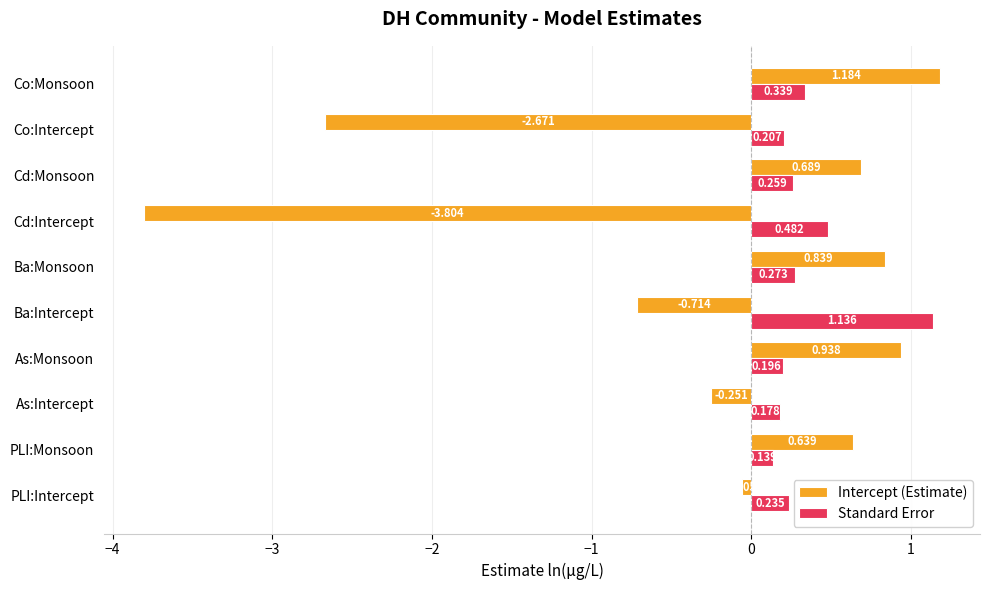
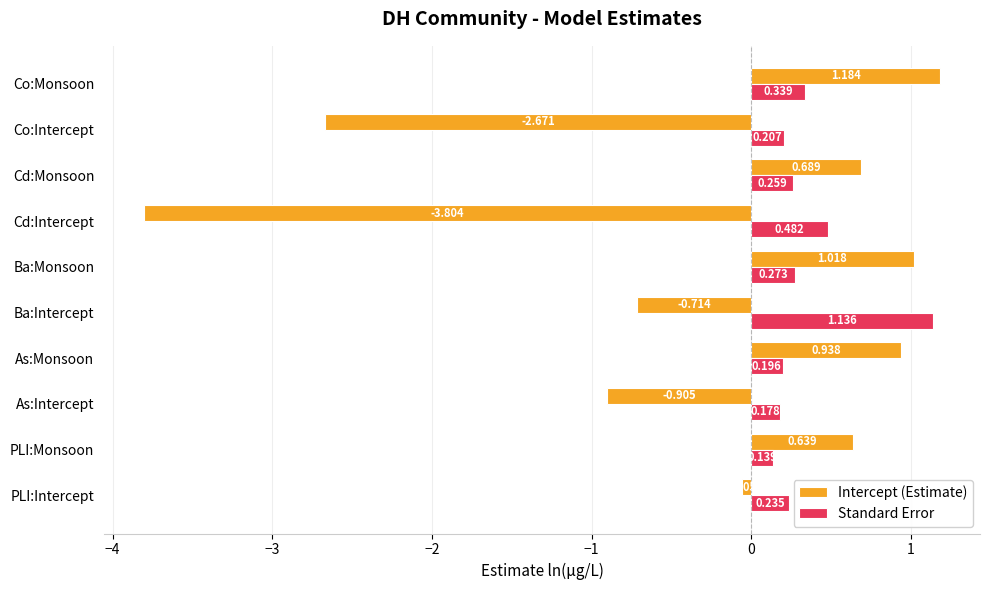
Intercept (Estimate), Ba:Monsoon: 0.839 -> 1.018
Intercept (Estimate), As:Intercept: -0.251 -> -0.905
